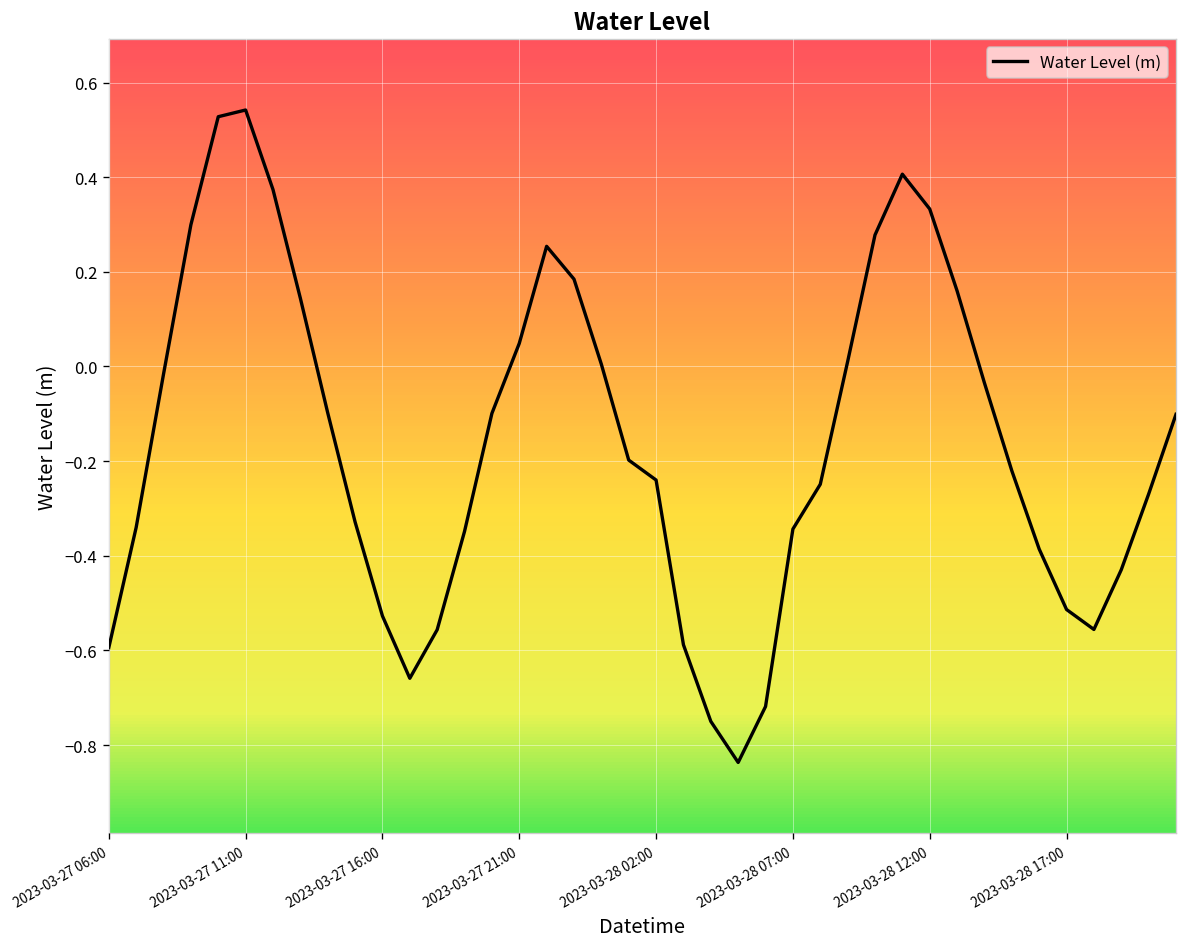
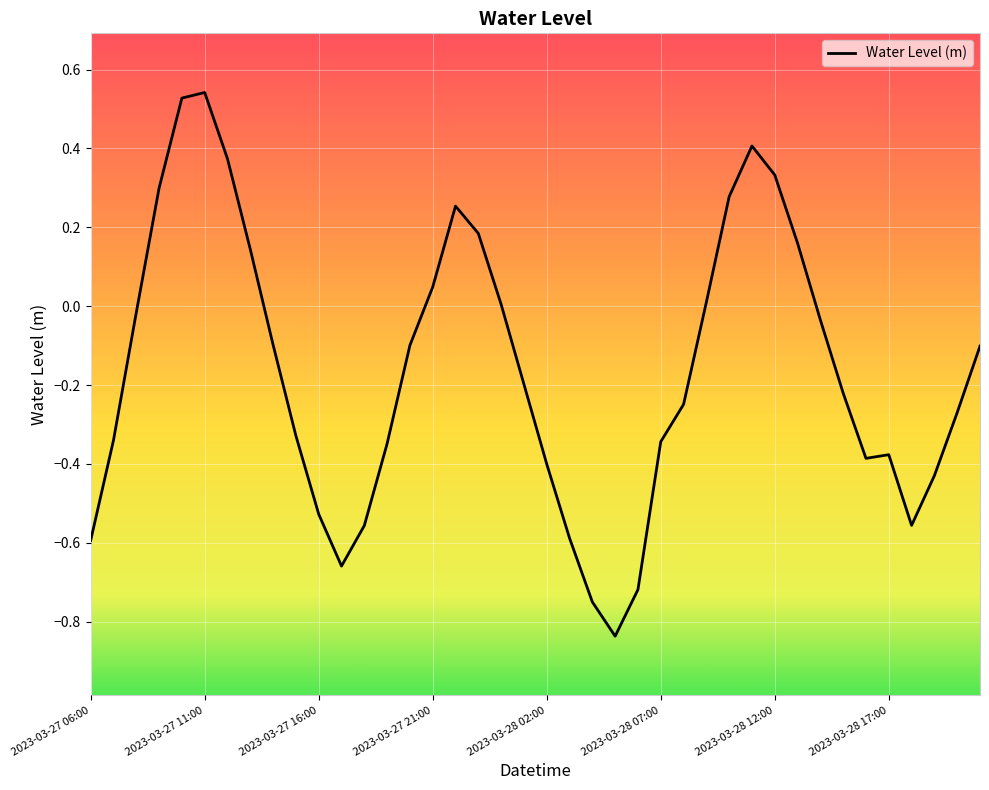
2023-03-28 02:00: -0.24 -> -0.40
2023-03-28 17:00: -0.51 -> -0.38
